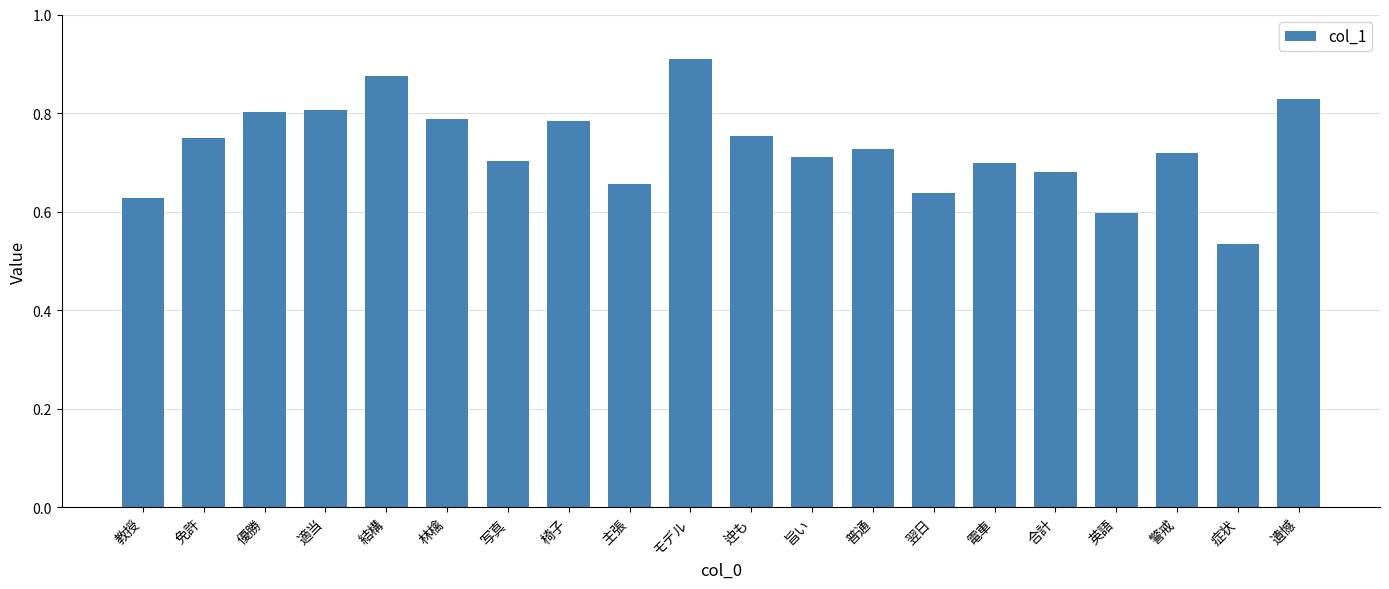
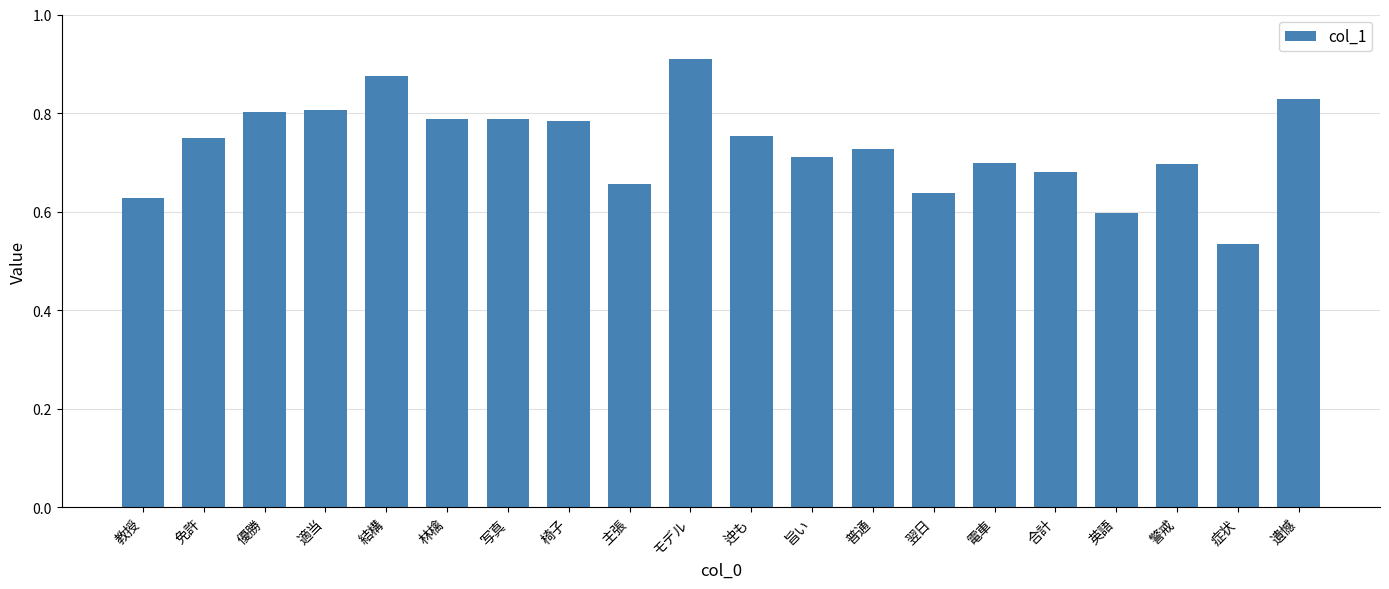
写真: 0.70 -> 0.79
警戒: 0.72 -> 0.70
